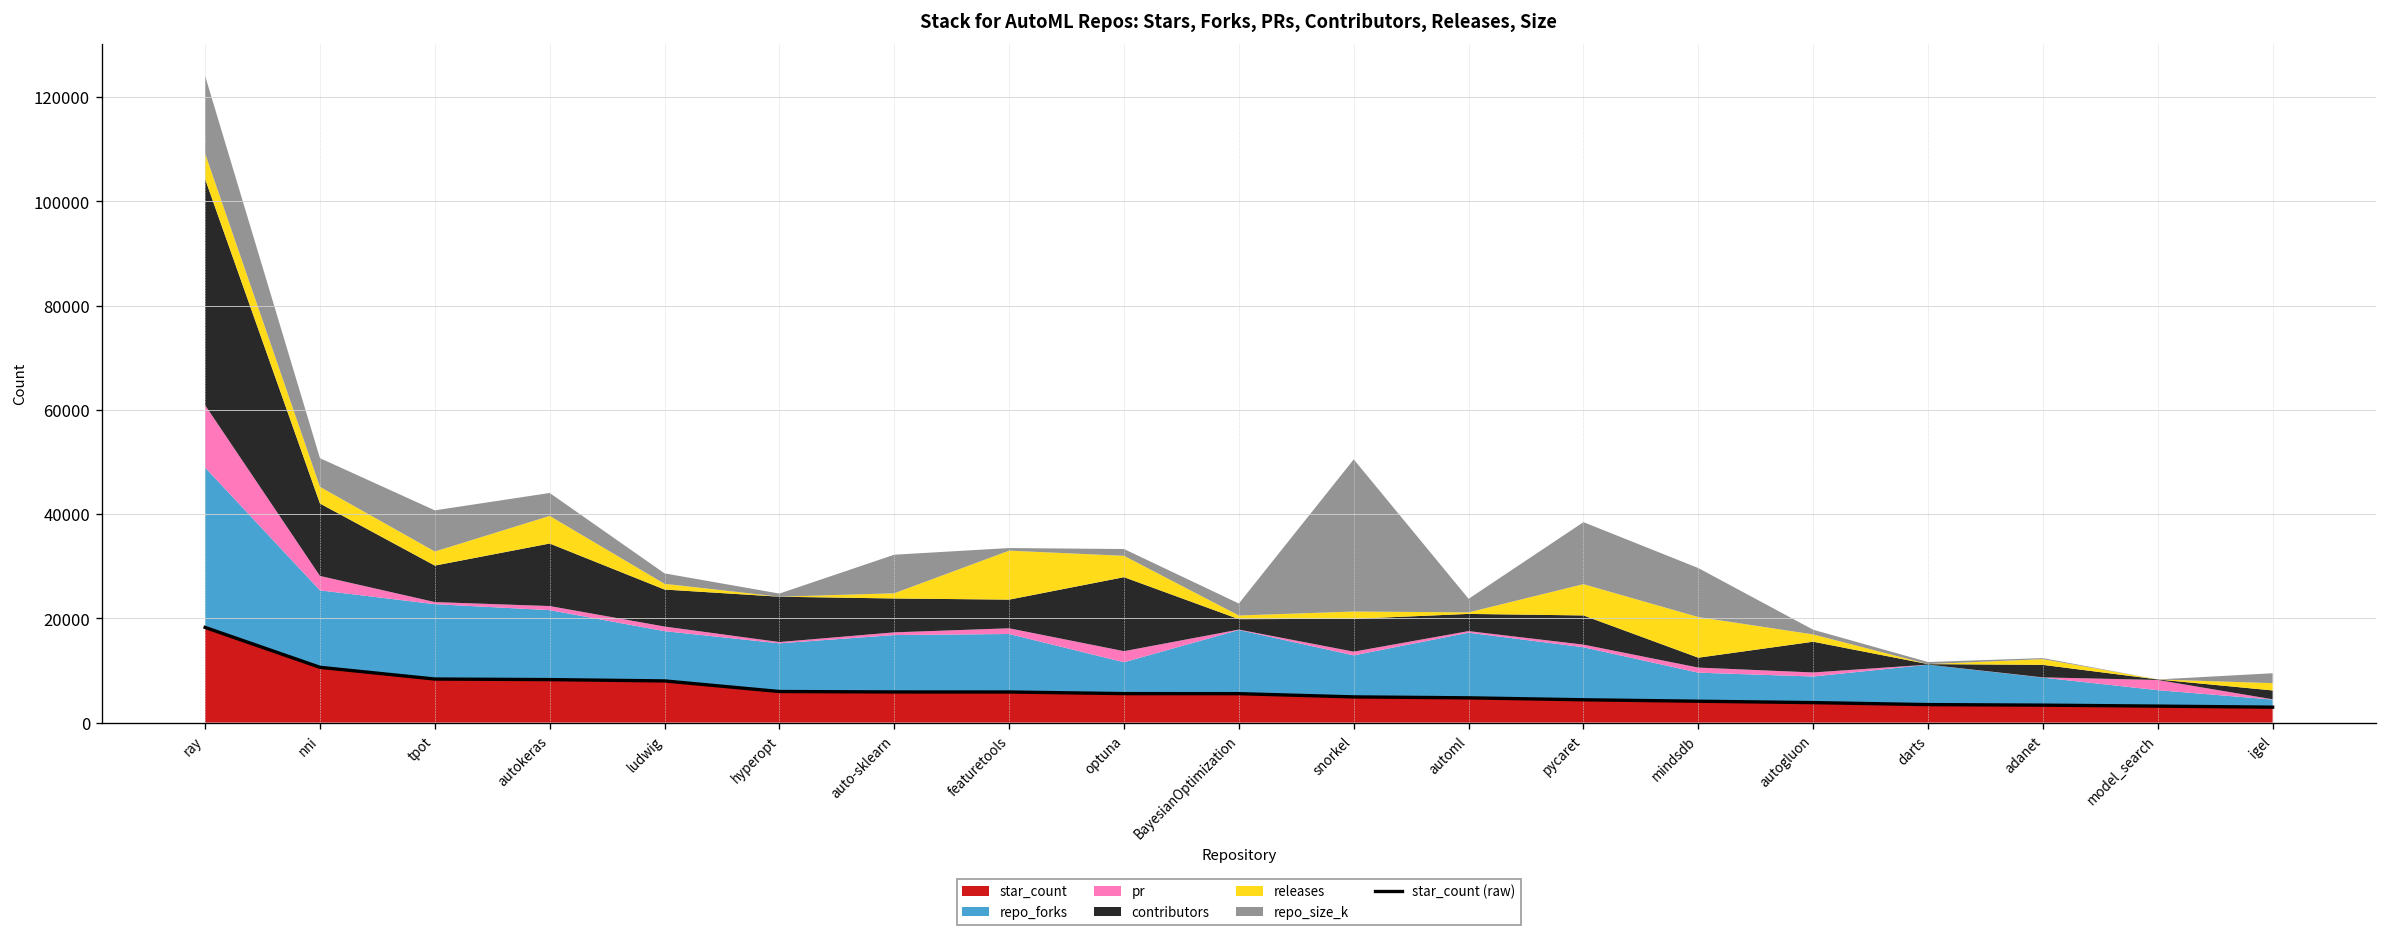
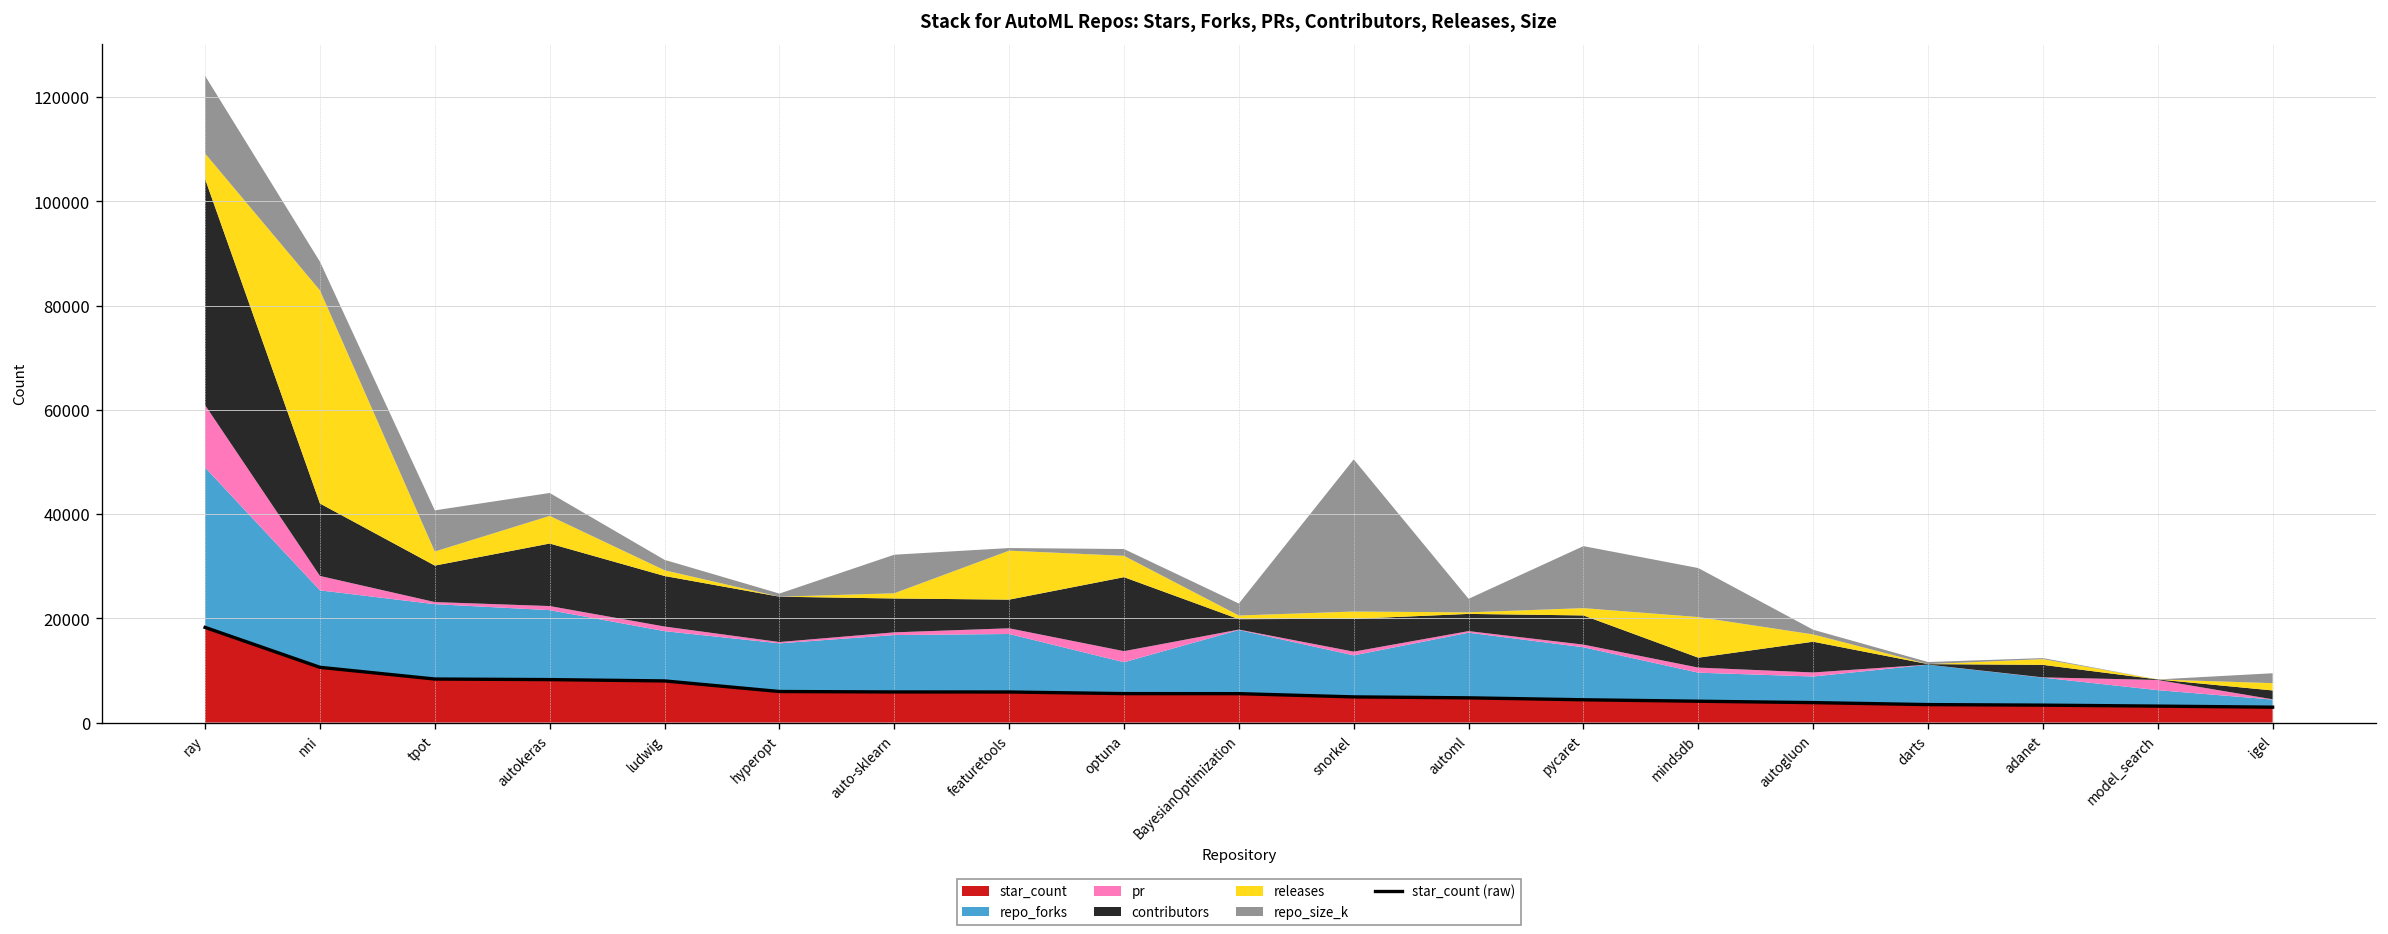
releases, nni: 3000 -> 41000
contributors, ludwig: 7000 -> 10000
releases, pycaret: 6000 -> 1000
